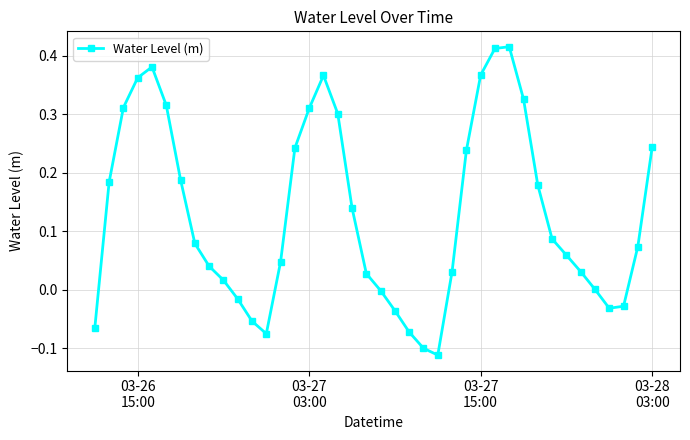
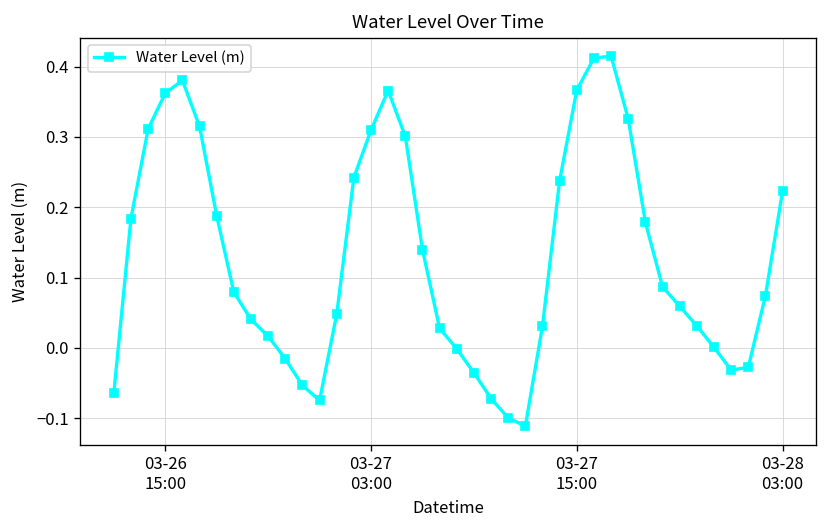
03-28 03:00: 0.24 -> 0.22
